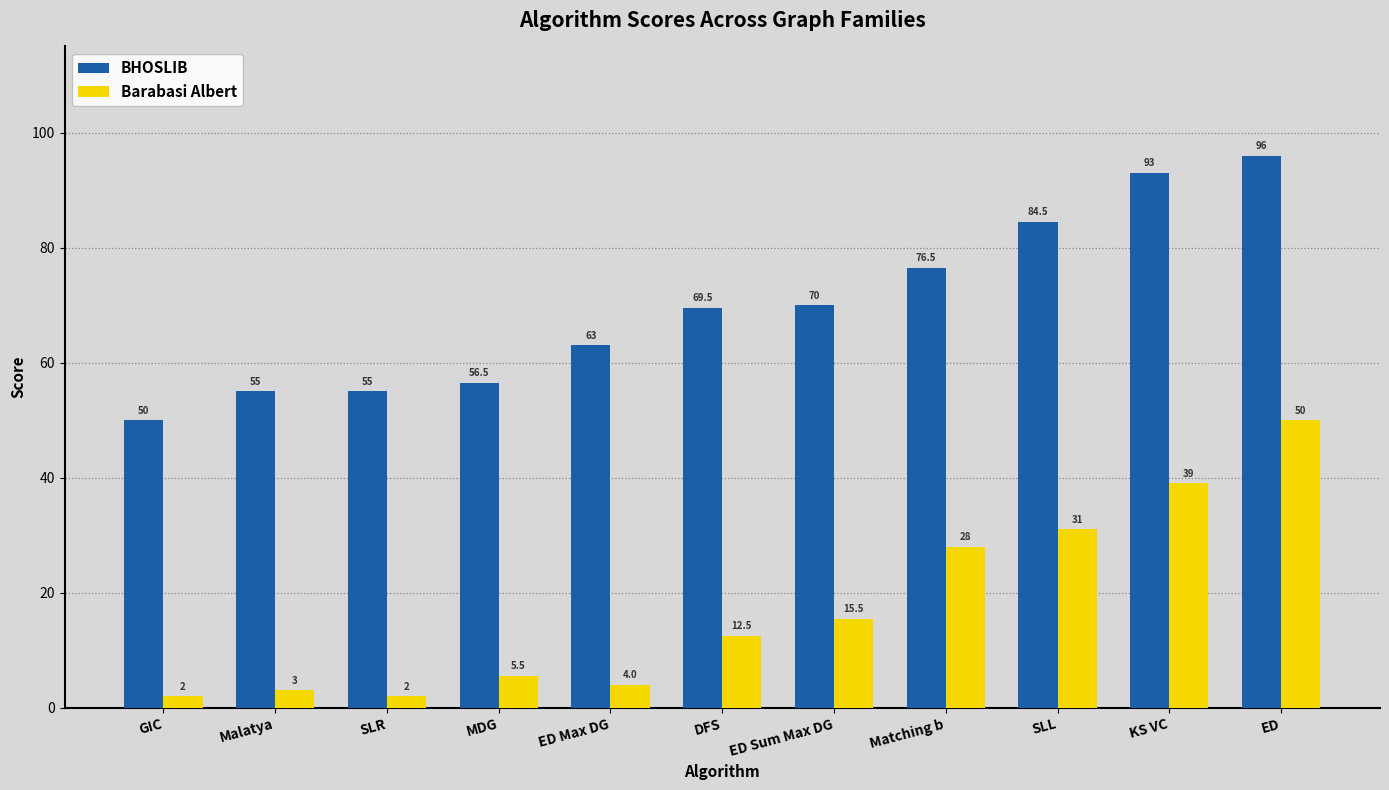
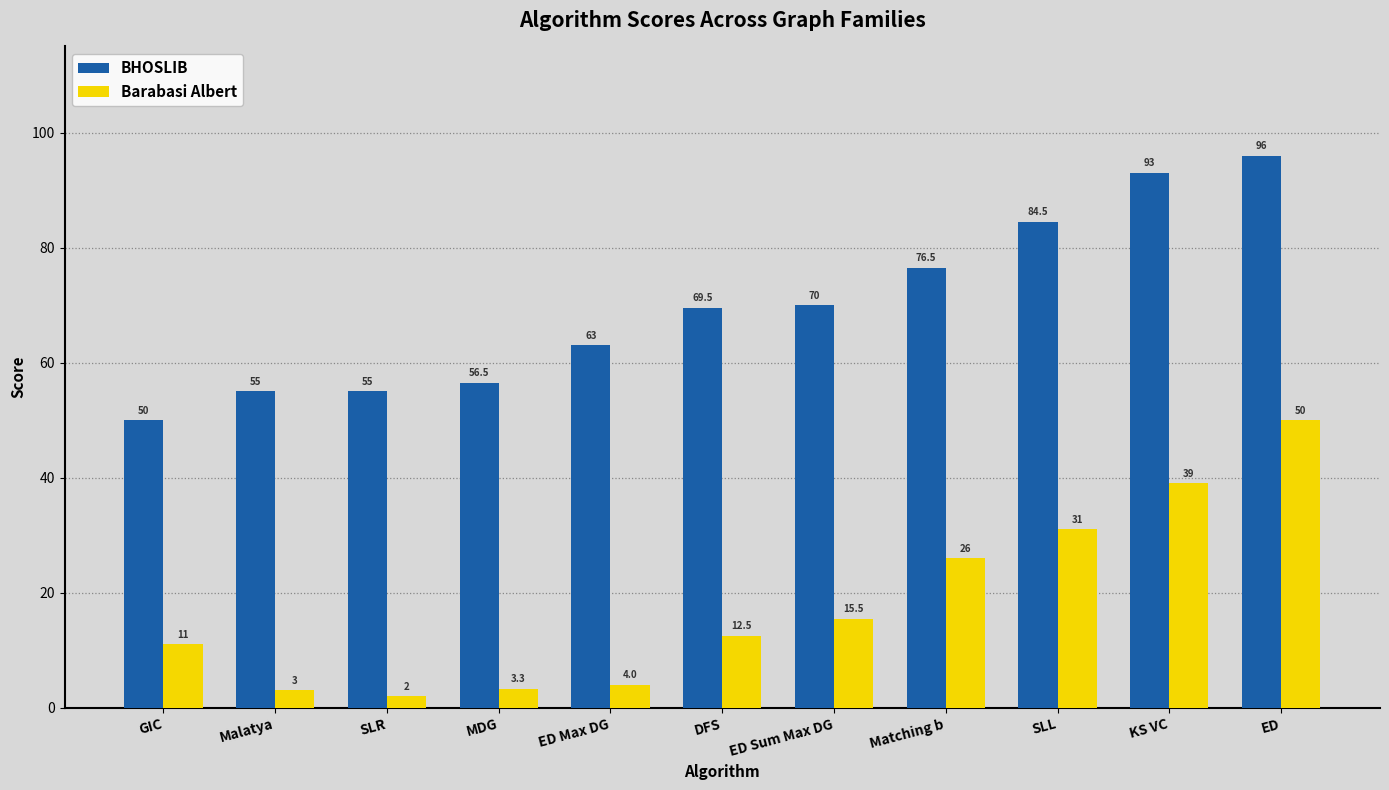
Barabasi Albert, GIC: 2 -> 11
Barabasi Albert, MDG: 5.5 -> 3.3
Barabasi Albert, Matching b: 28 -> 26
